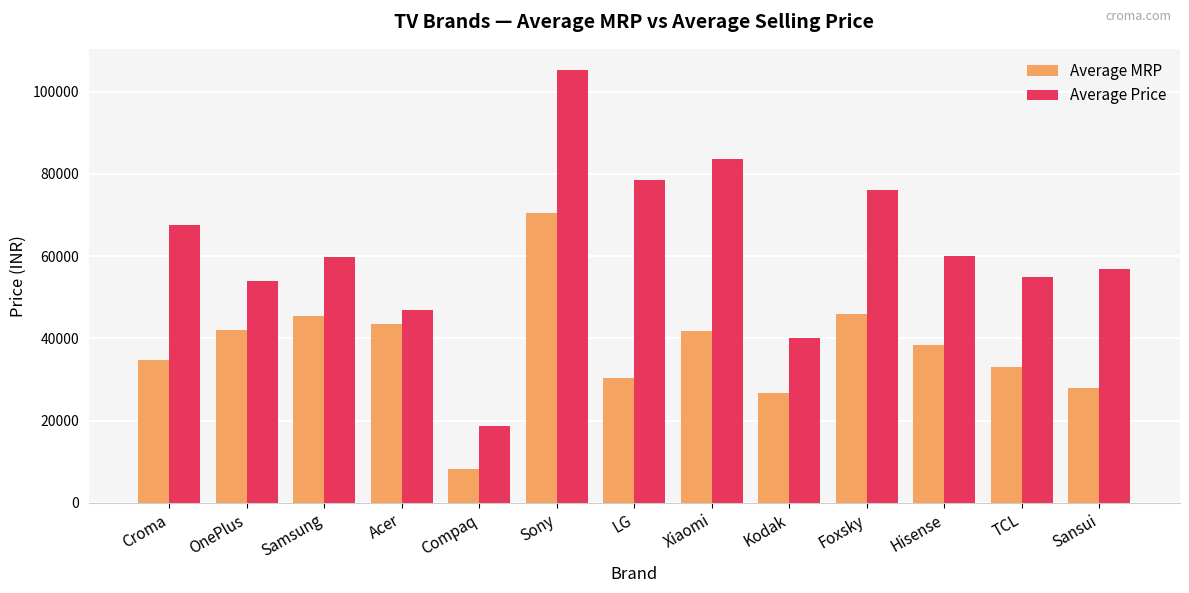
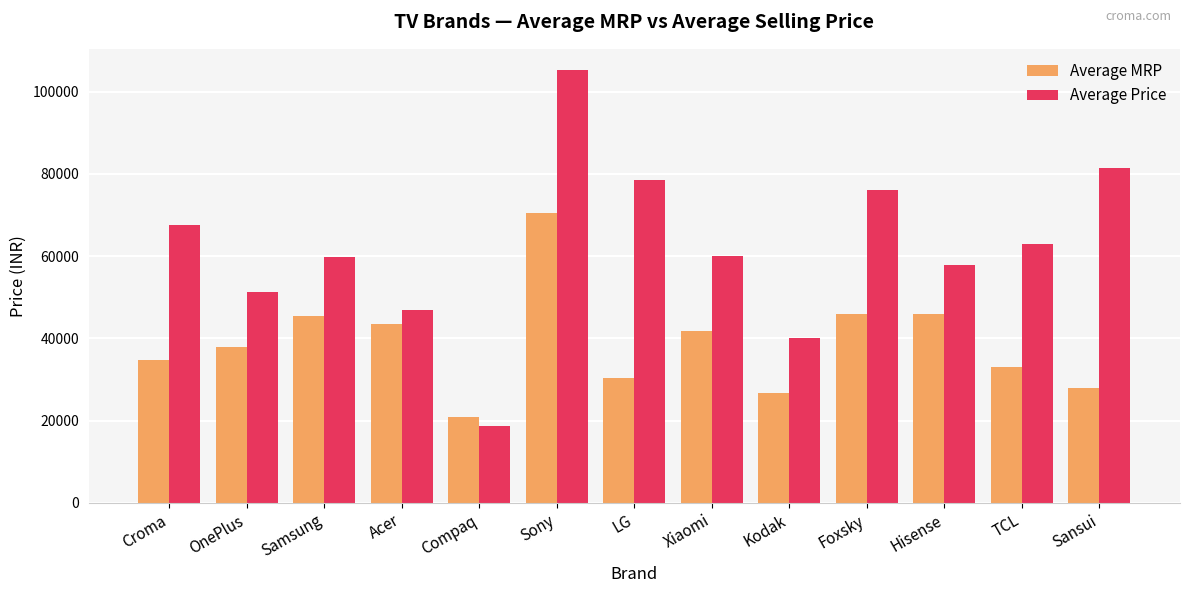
Average MRP, OnePlus: 42000 -> 38000
Average Price, OnePlus: 54000 -> 51000
Average MRP, Compaq: 8000 -> 21000
Average Price, Xiaomi: 84000 -> 60000
Average MRP, Hisense: 38000 -> 46000
Average Price, Hisense: 60000 -> 58000
Average Price, TCL: 55000 -> 63000
Average Price, Sansui: 57000 -> 81000
